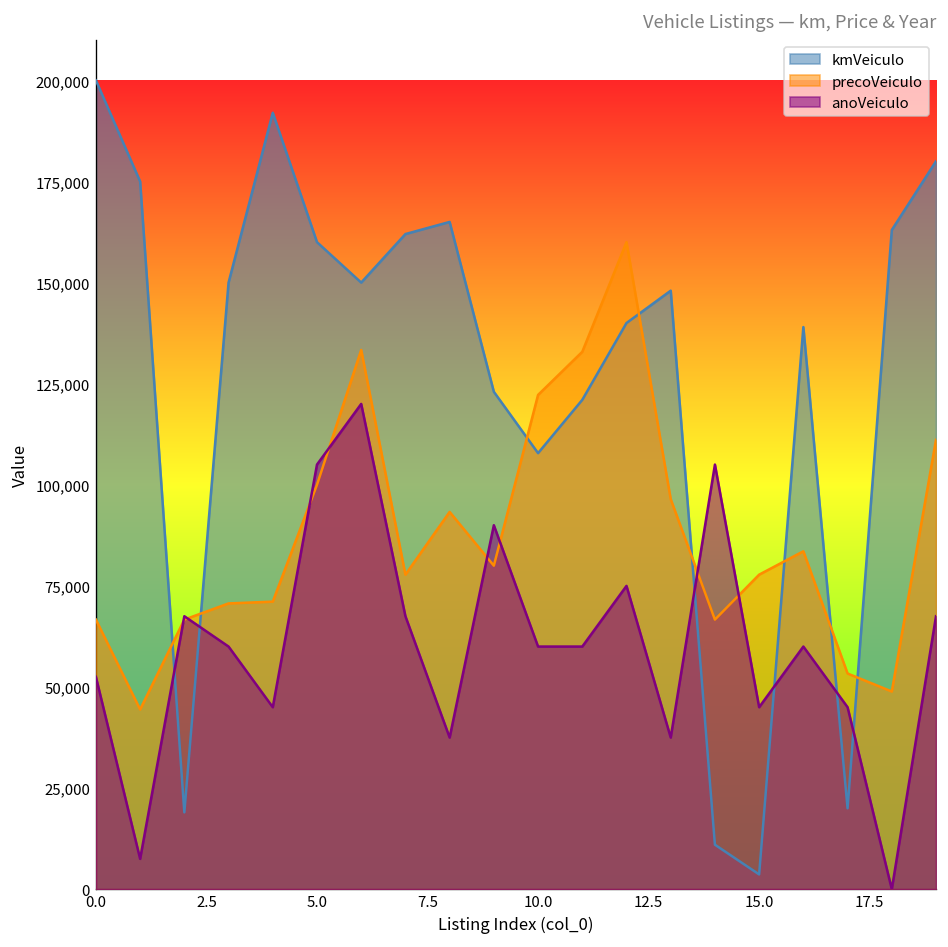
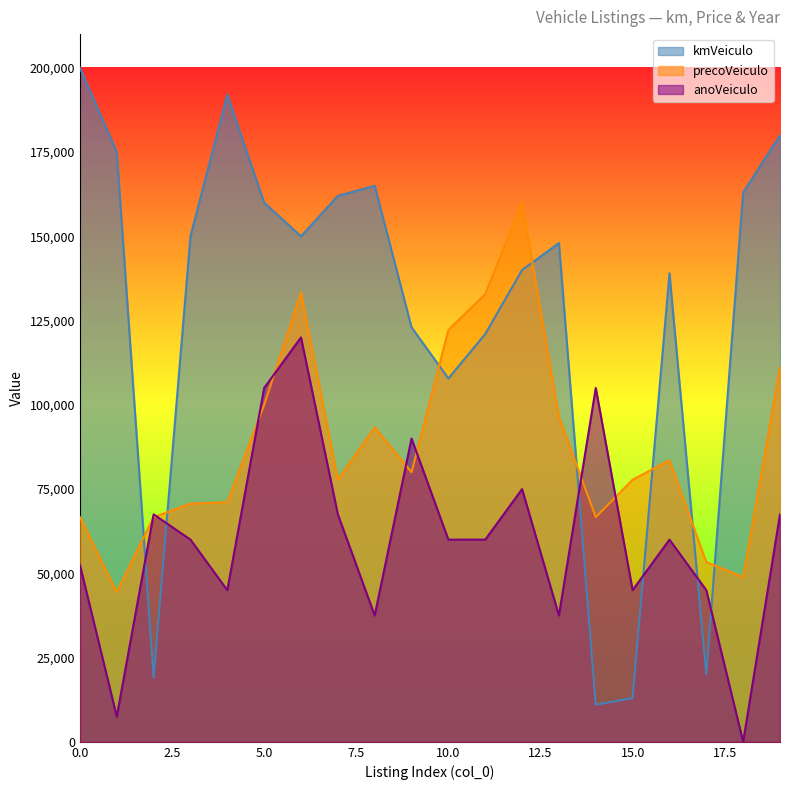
kmVeiculo, 15.0: 4,000 -> 13,000
